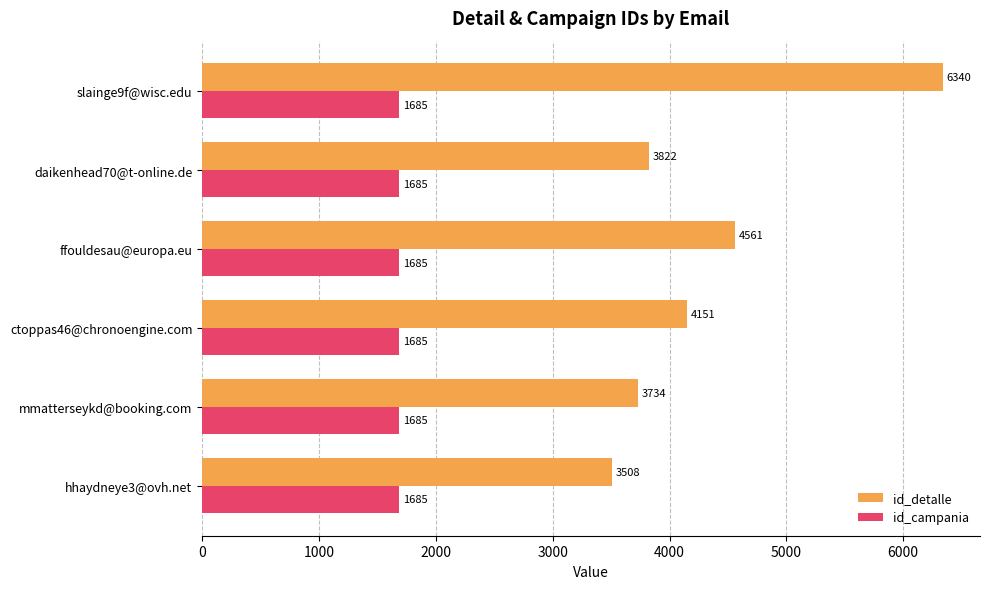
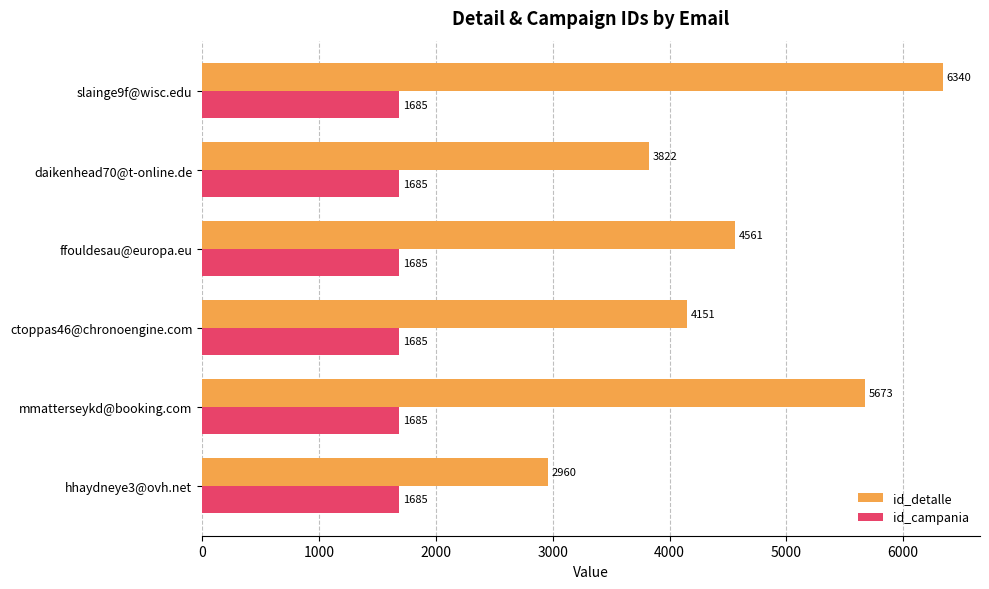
id_detalle, mmatterseykd@booking.com: 3734 -> 5673
id_detalle, hhaydneye3@ovh.net: 3508 -> 2960
